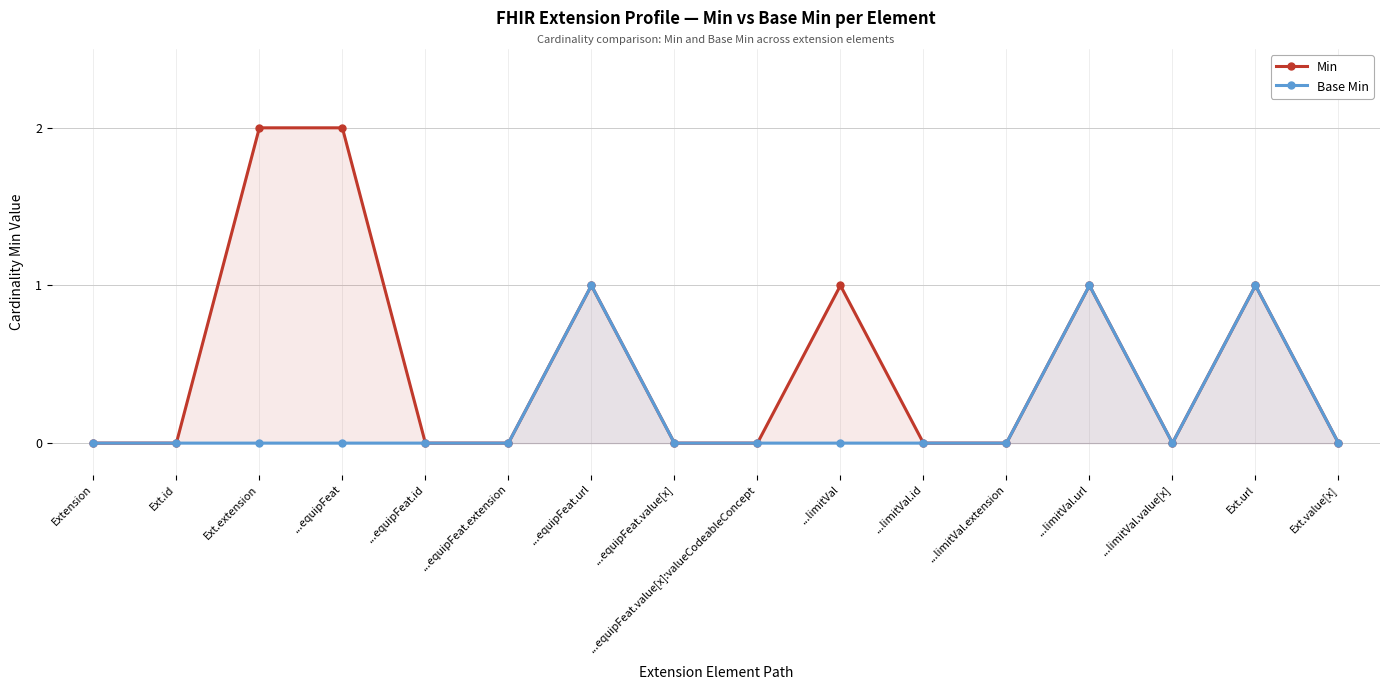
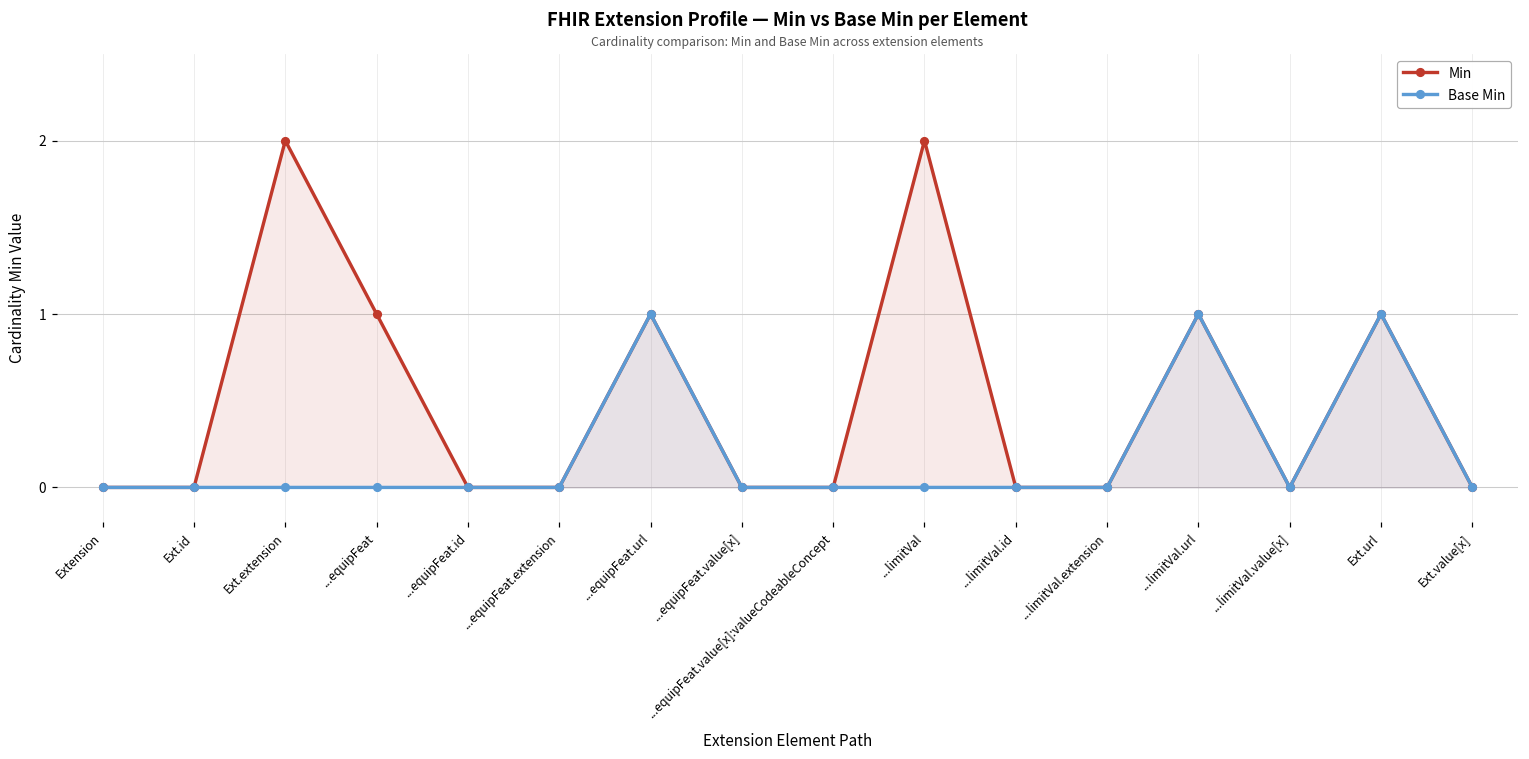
Min, ...equipFeat: 2 -> 1
Min, ...limitVal: 1 -> 2
